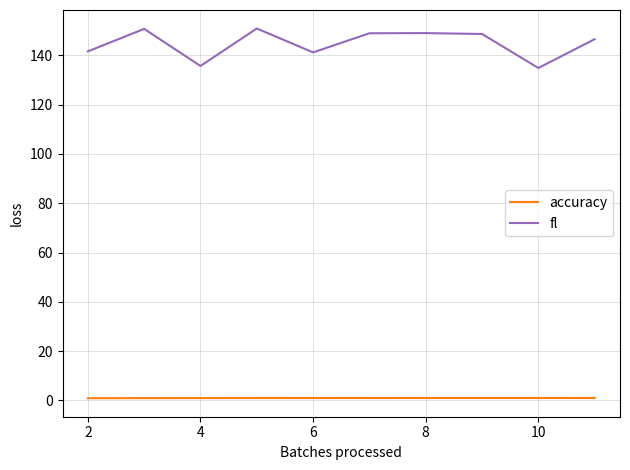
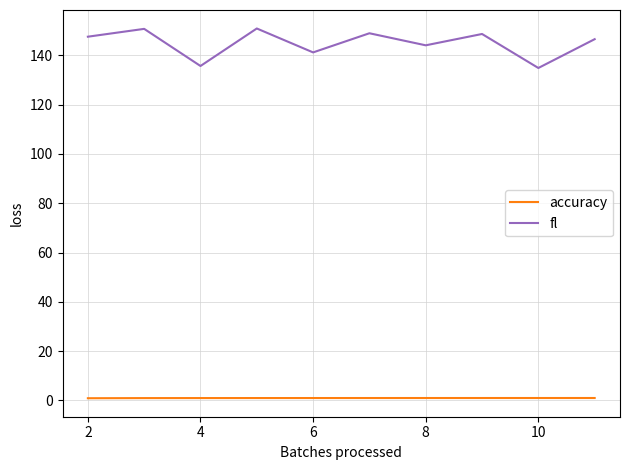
fl, 2: 142 -> 148
fl, 8: 149 -> 144
